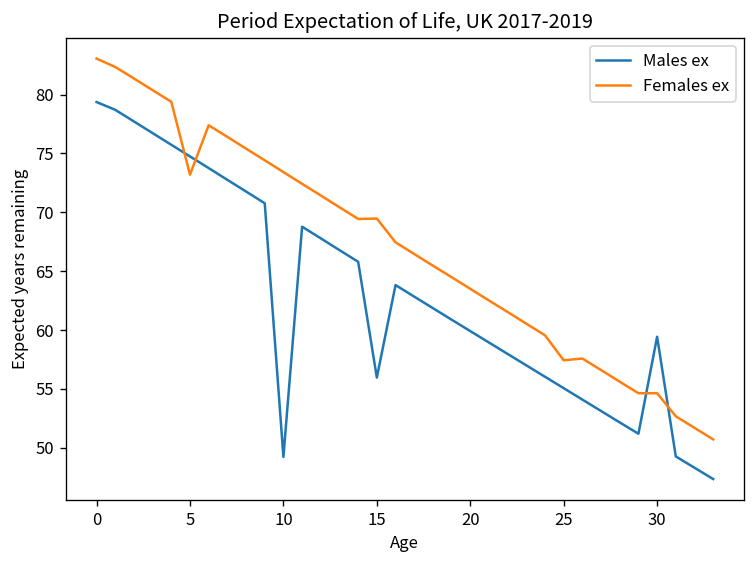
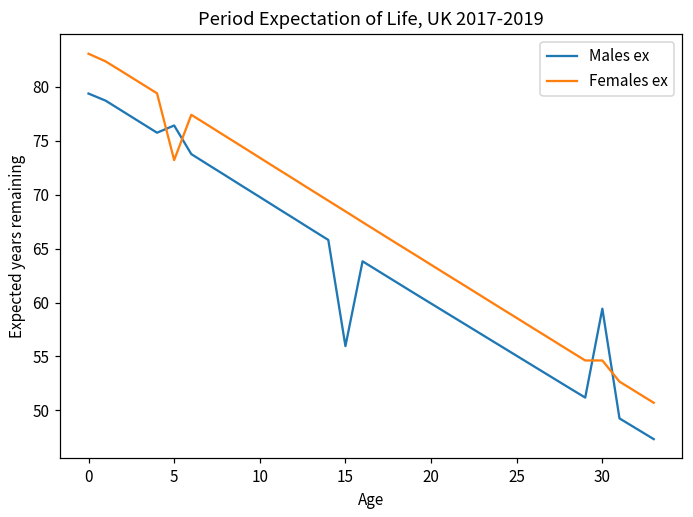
Males ex, 5: 75 -> 76
Males ex, 10: 49 -> 70
Females ex, 15: 69 -> 68
Females ex, 25: 57 -> 59
